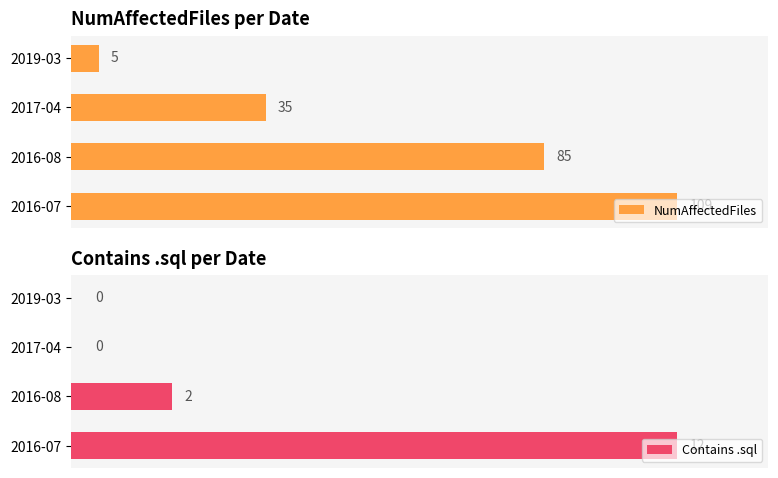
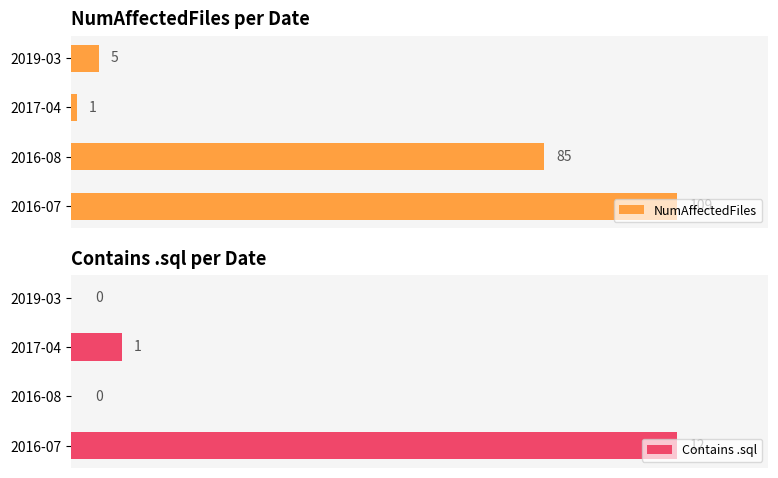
NumAffectedFiles per Date, 2017-04: 35 -> 1
Contains .sql per Date, 2017-04: 0 -> 1
Contains .sql per Date, 2016-08: 2 -> 0
